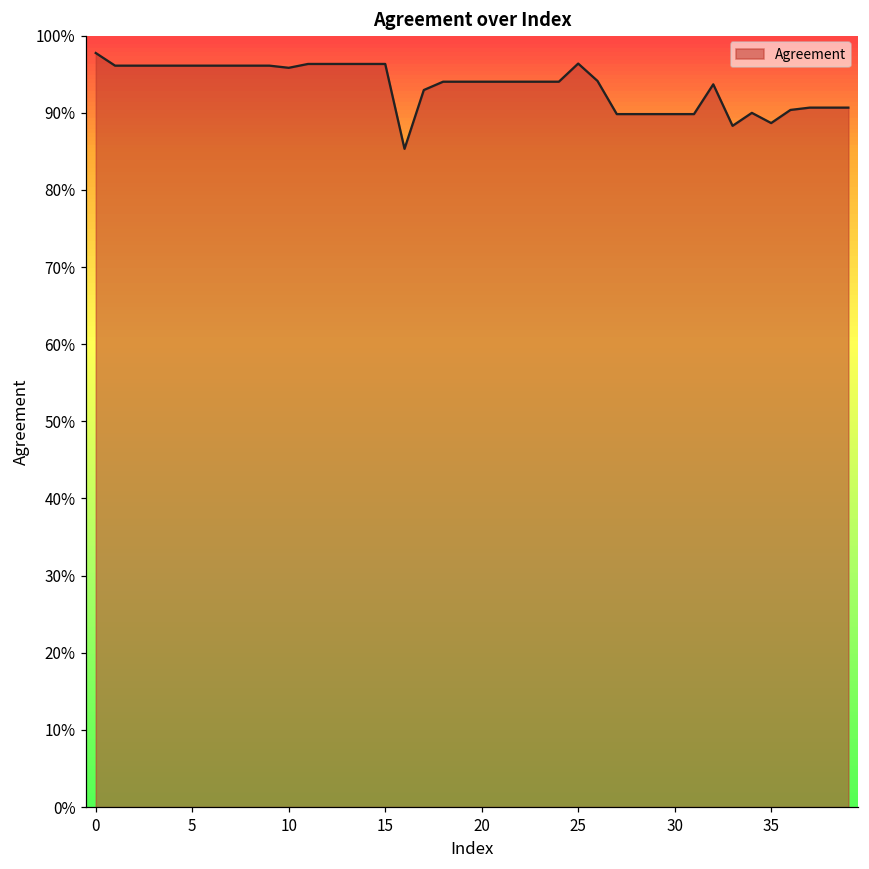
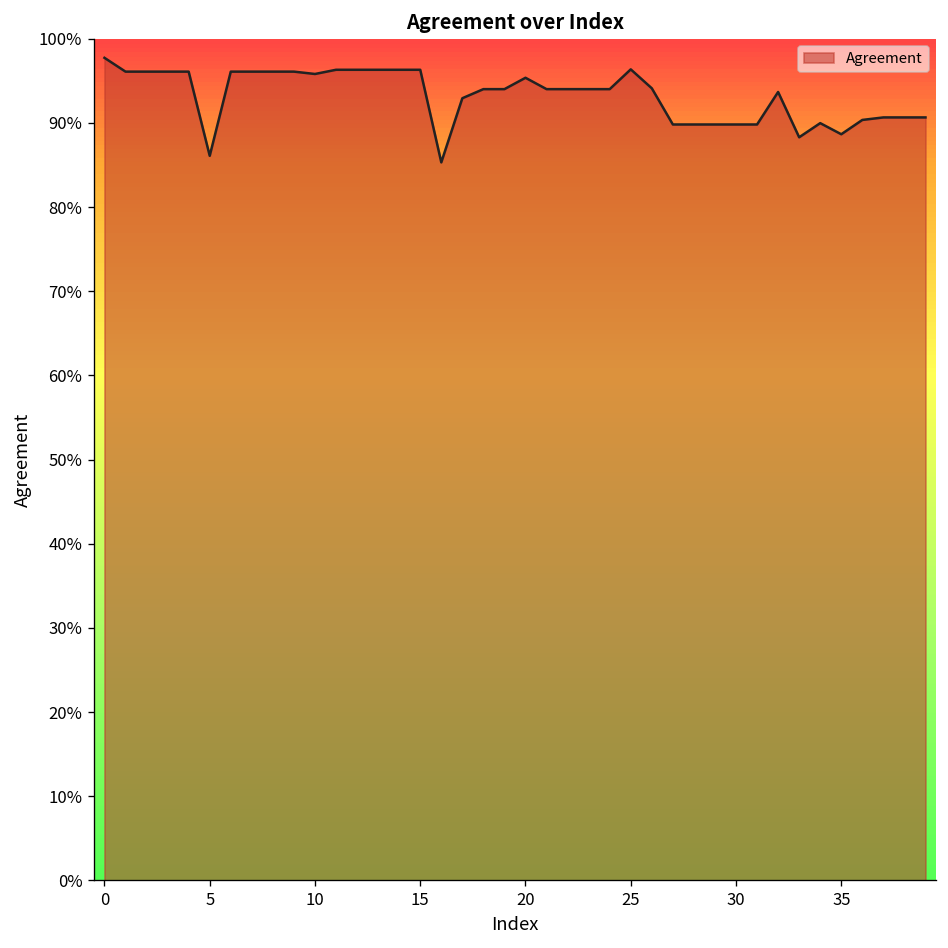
5: 96% -> 86%
20: 94% -> 95%
